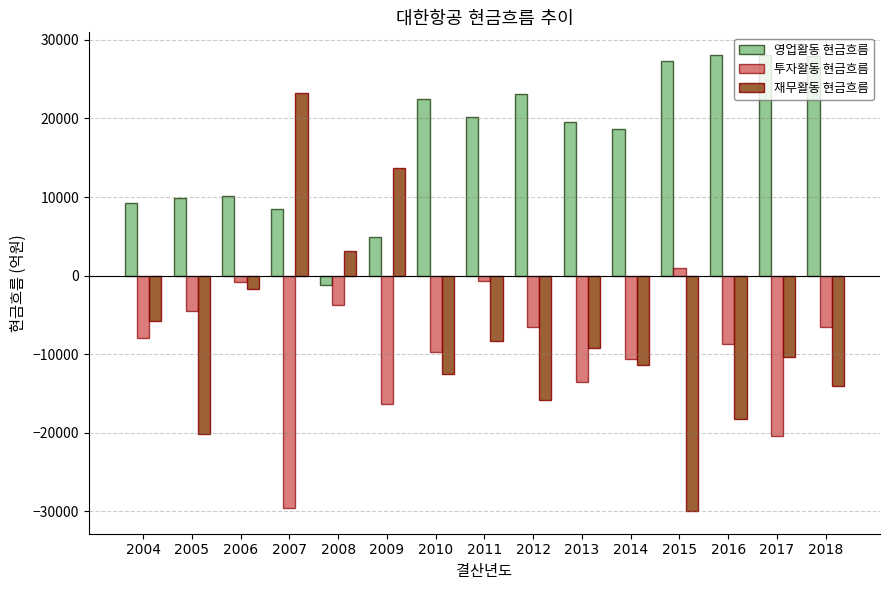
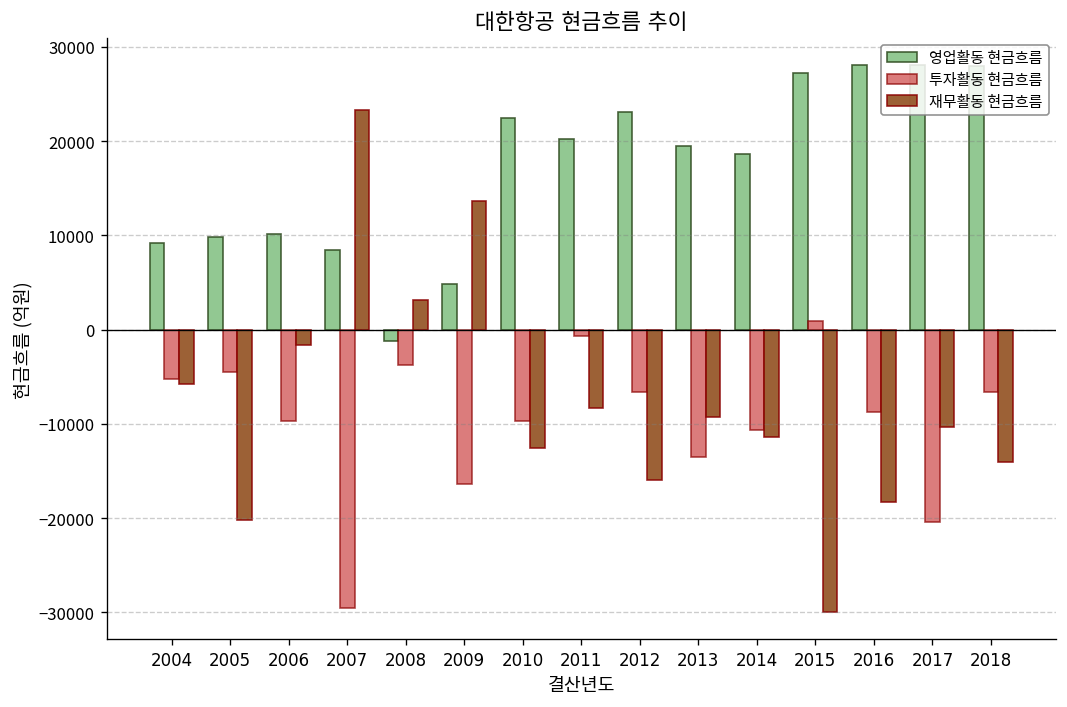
투자활동 현금흐름, 2004: -8000 -> -5000
투자활동 현금흐름, 2006: -1000 -> -10000
